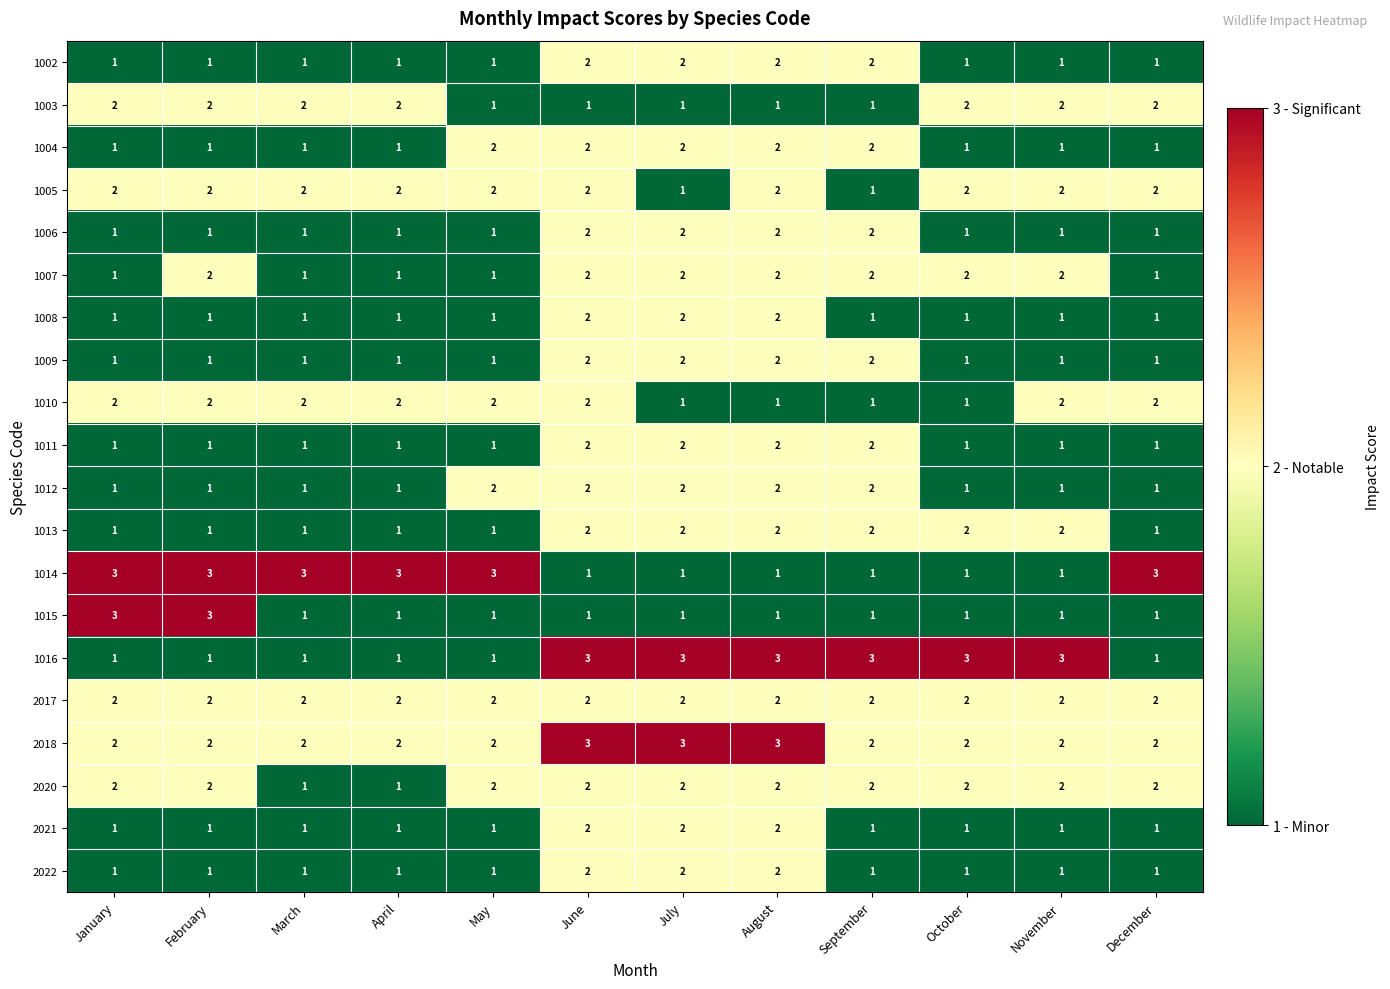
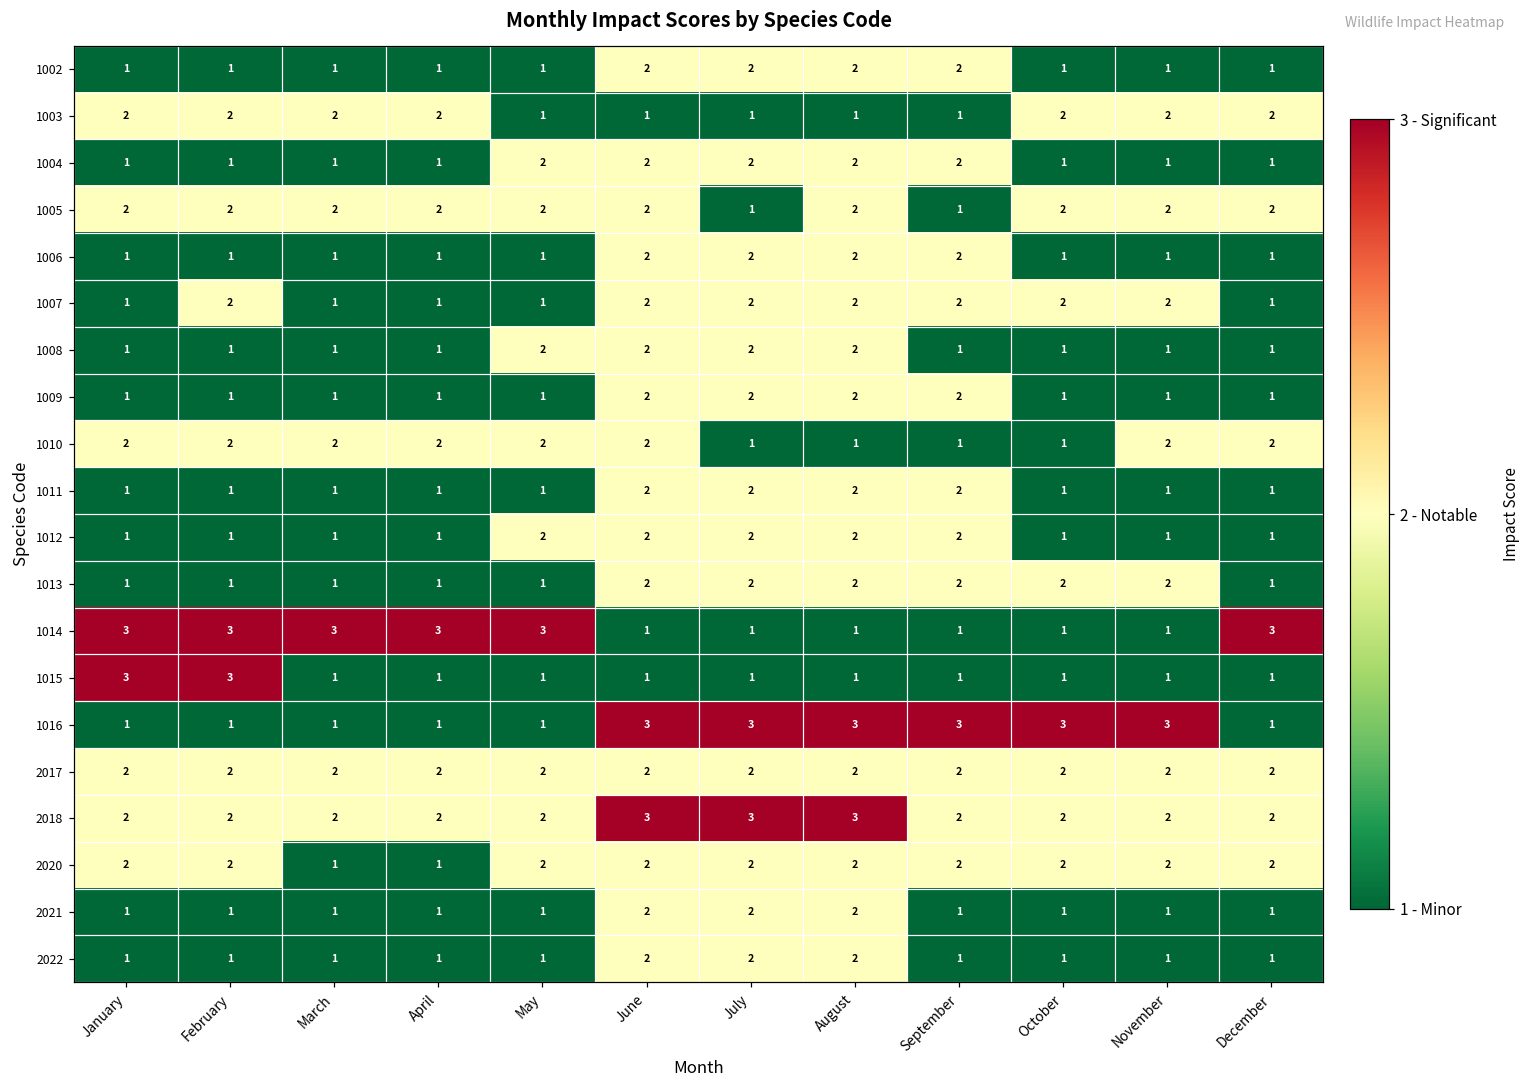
1008, May: 1 -> 2
